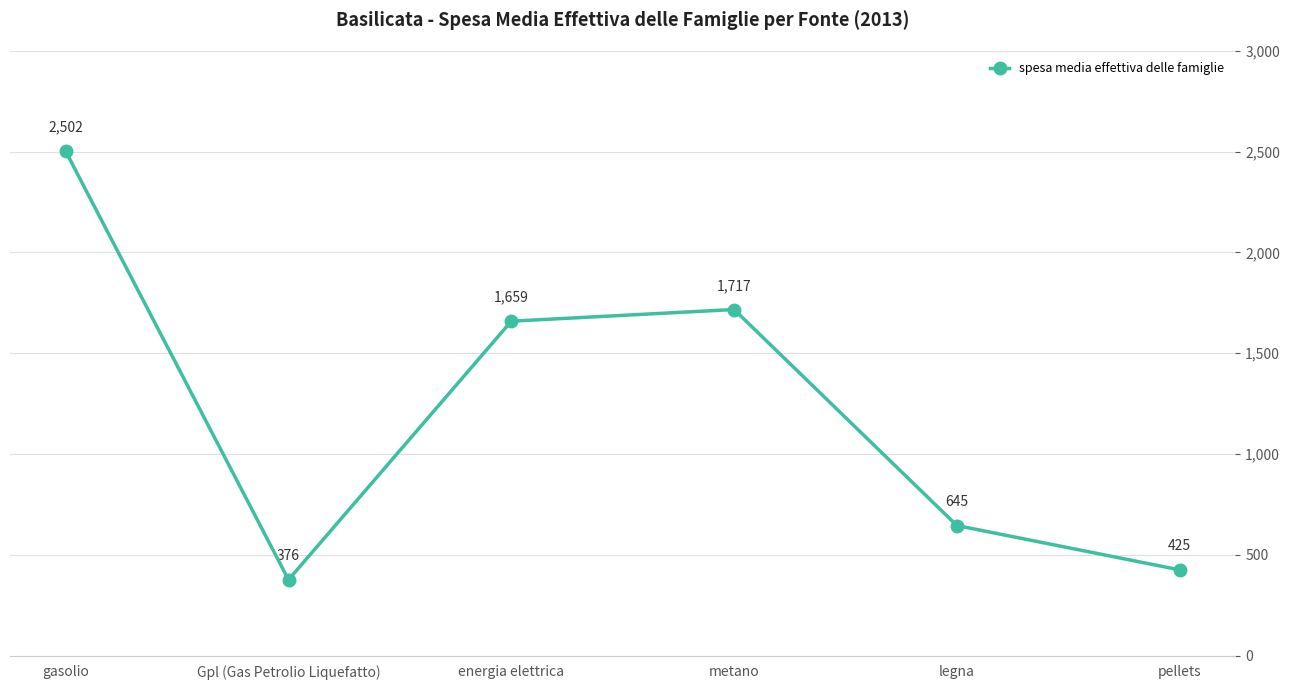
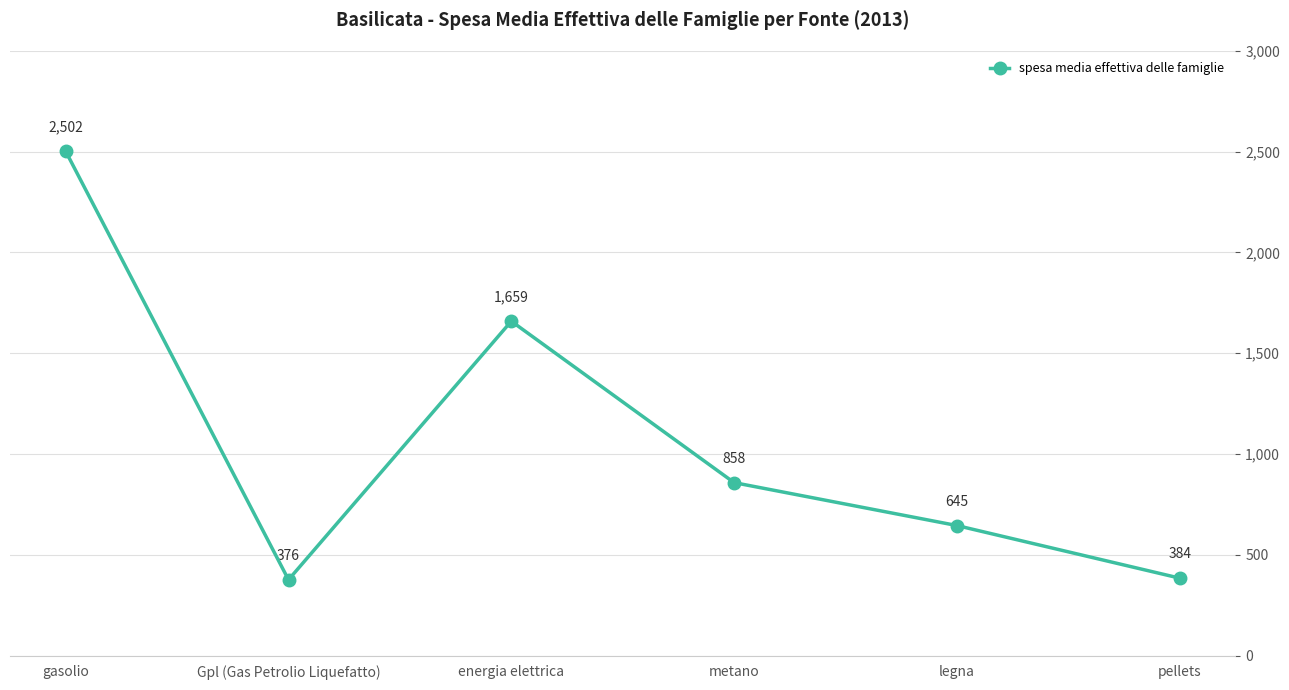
metano: 1,717 -> 858
pellets: 425 -> 384
